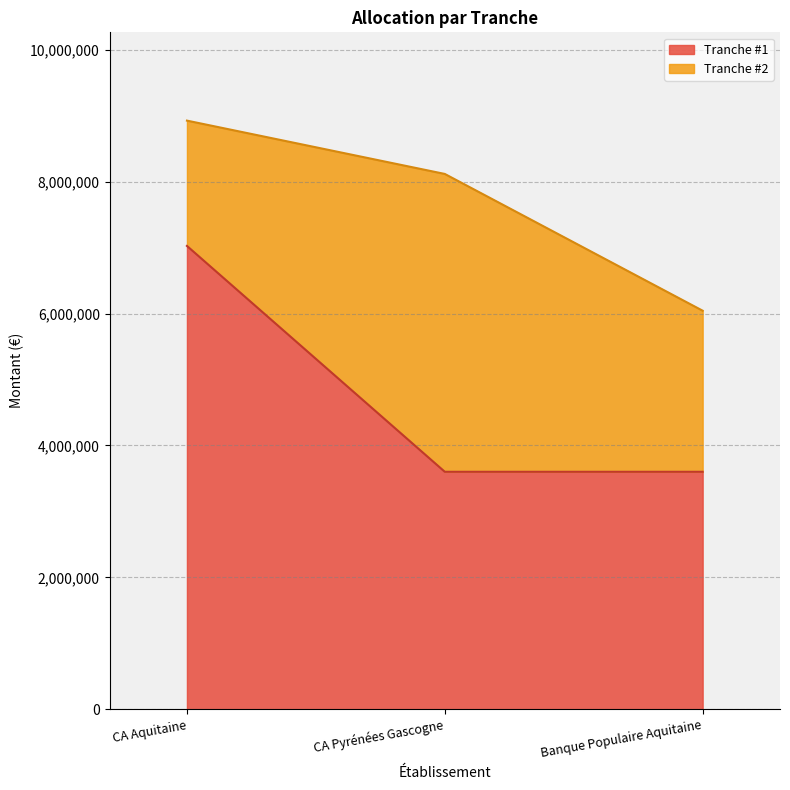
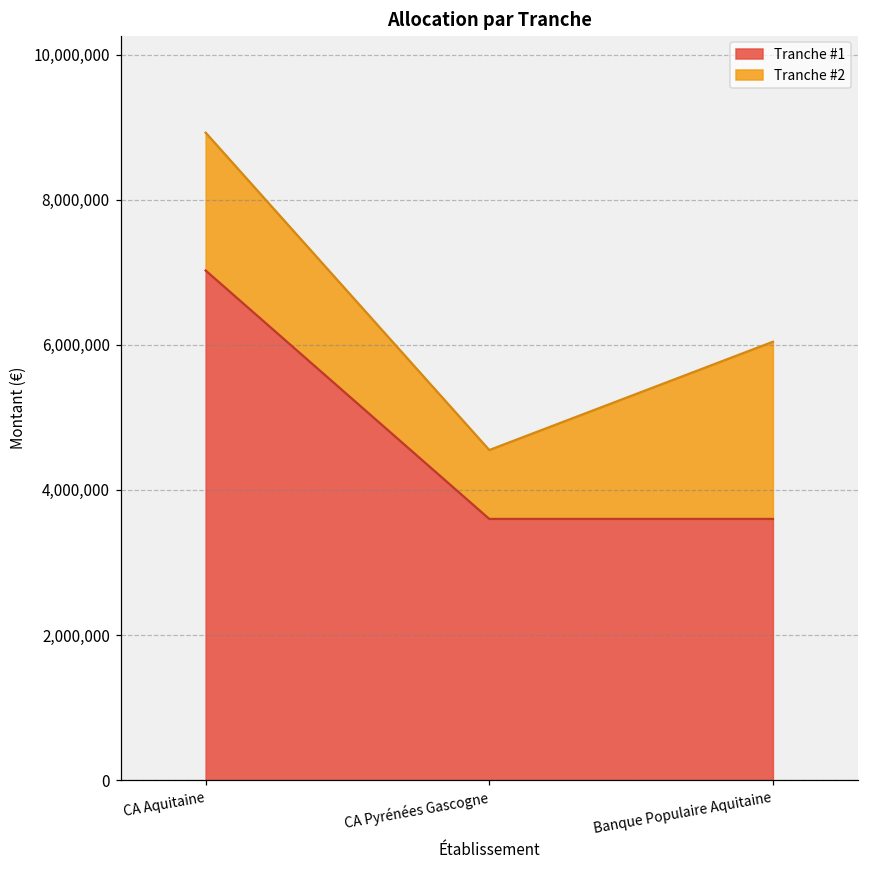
Tranche #2, CA Pyrénées Gascogne: 4,500,000 -> 1,000,000
